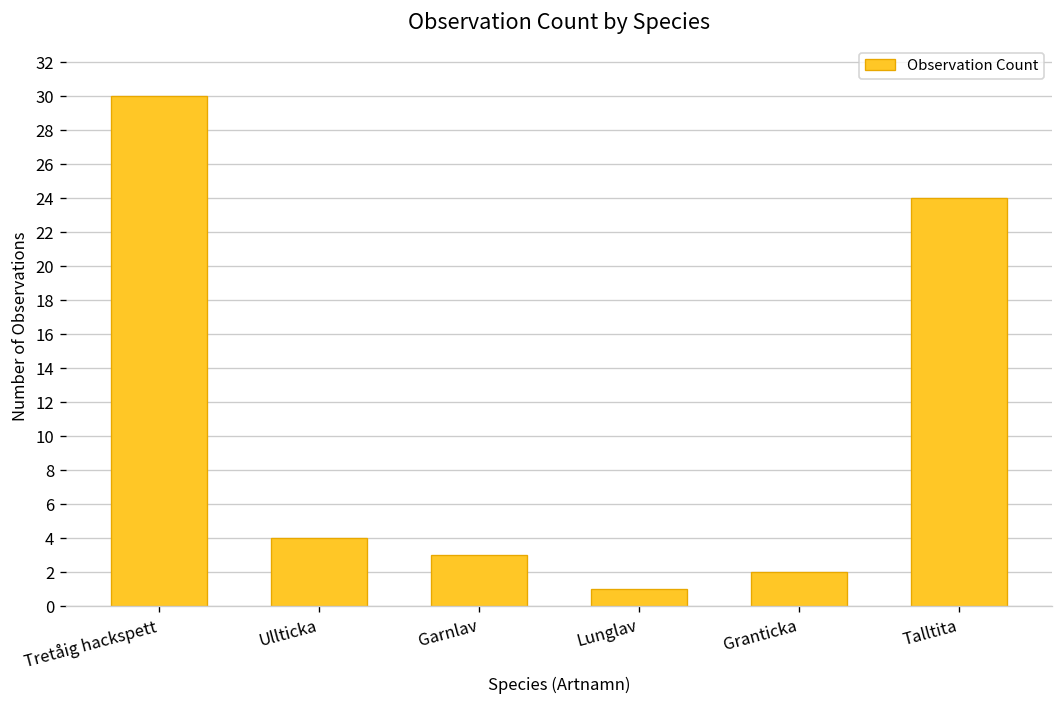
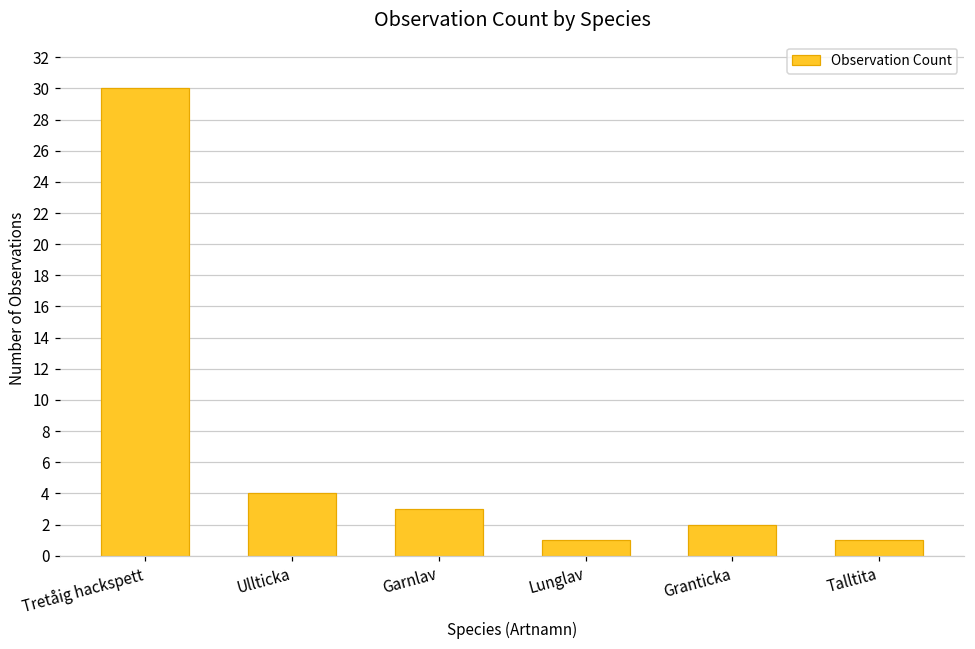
Talltita: 24 -> 1
